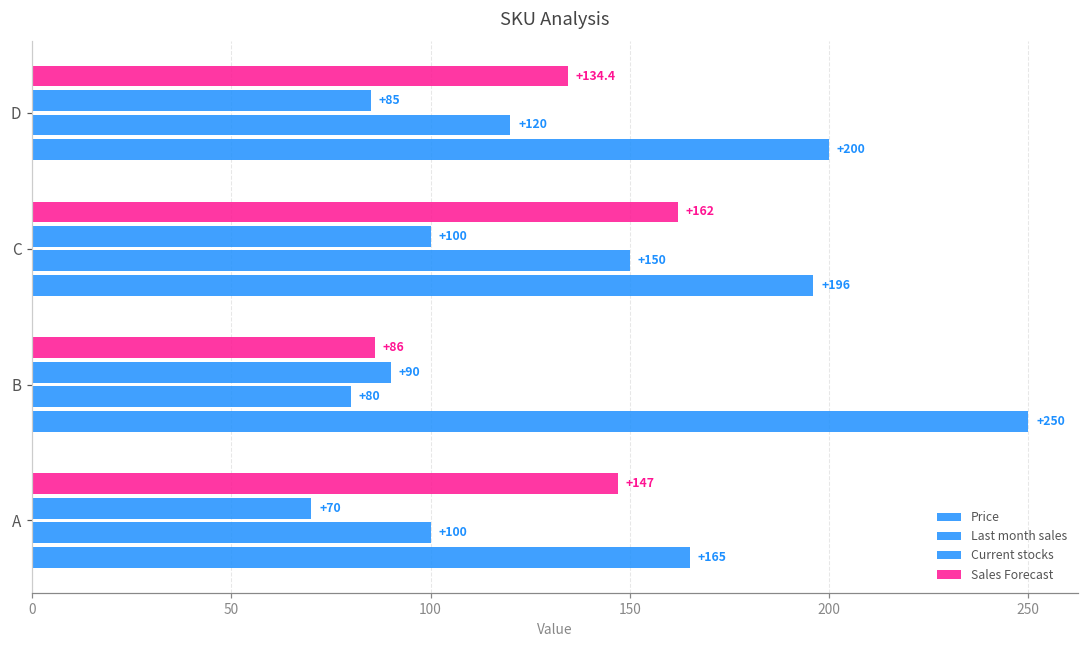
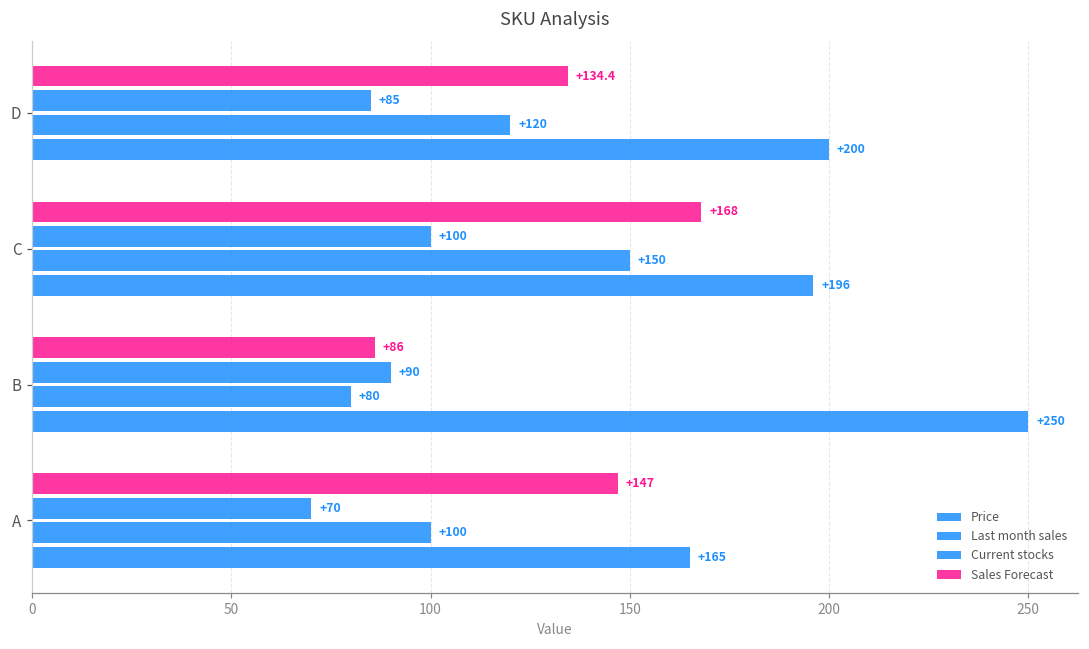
Sales Forecast, C: +162 -> +168
